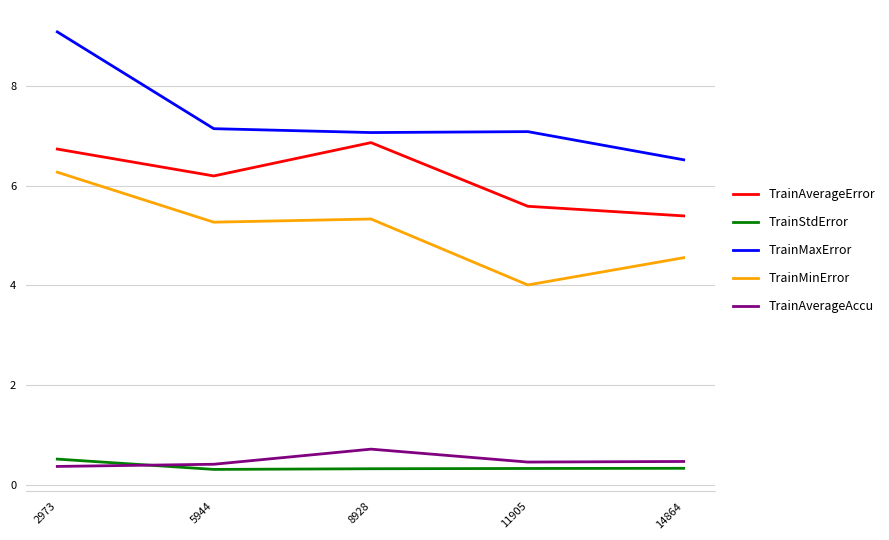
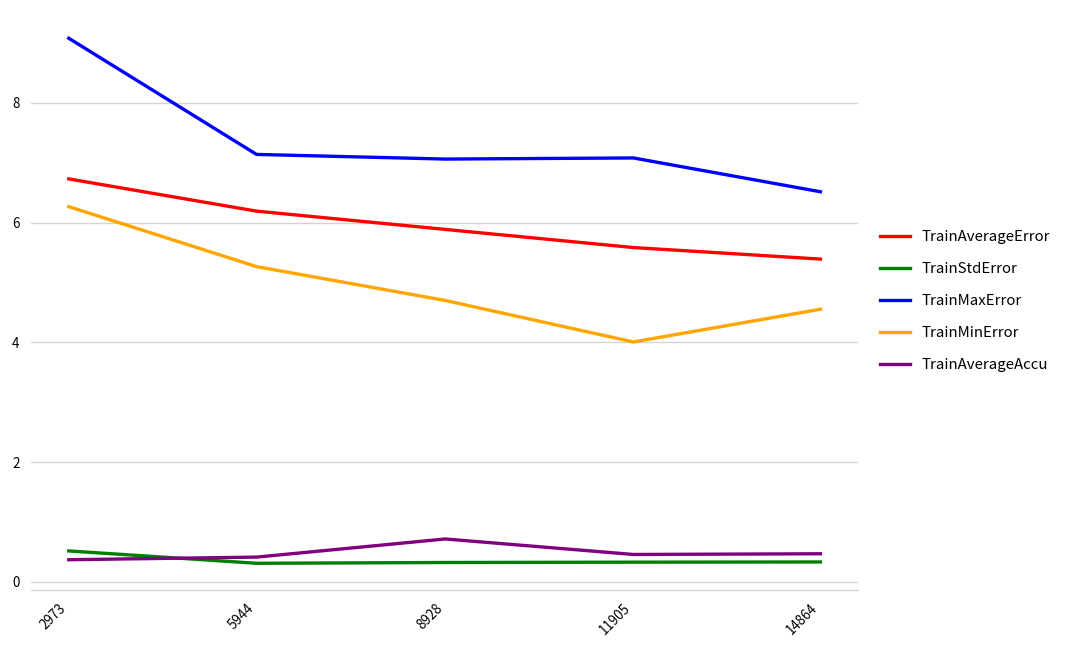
TrainAverageError, 8928: 6.9 -> 5.9
TrainMinError, 8928: 5.3 -> 4.7
